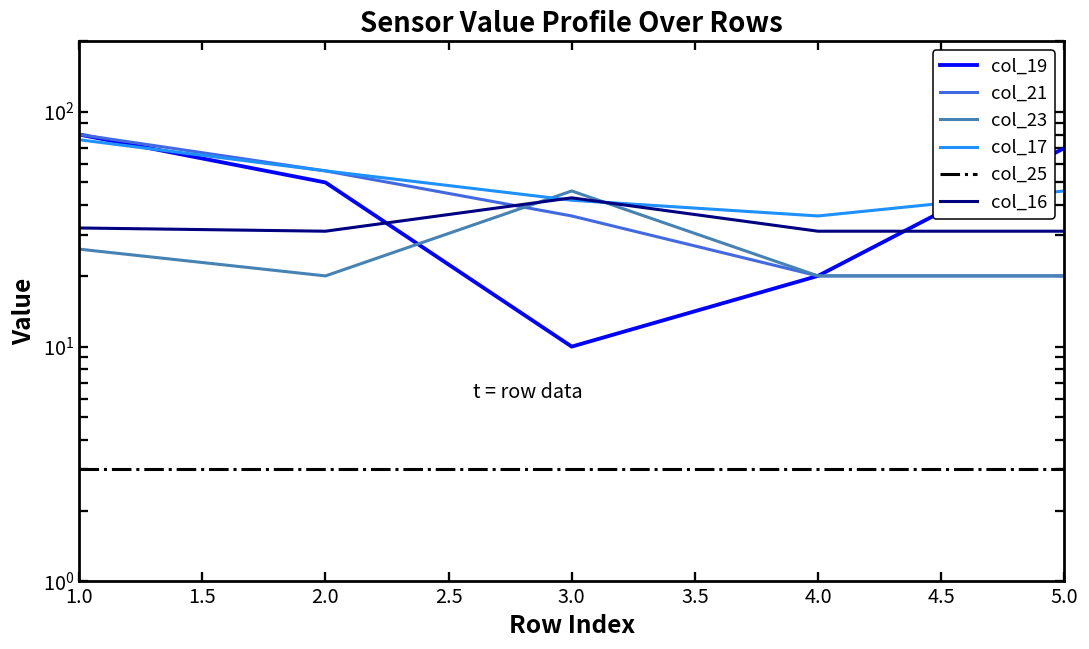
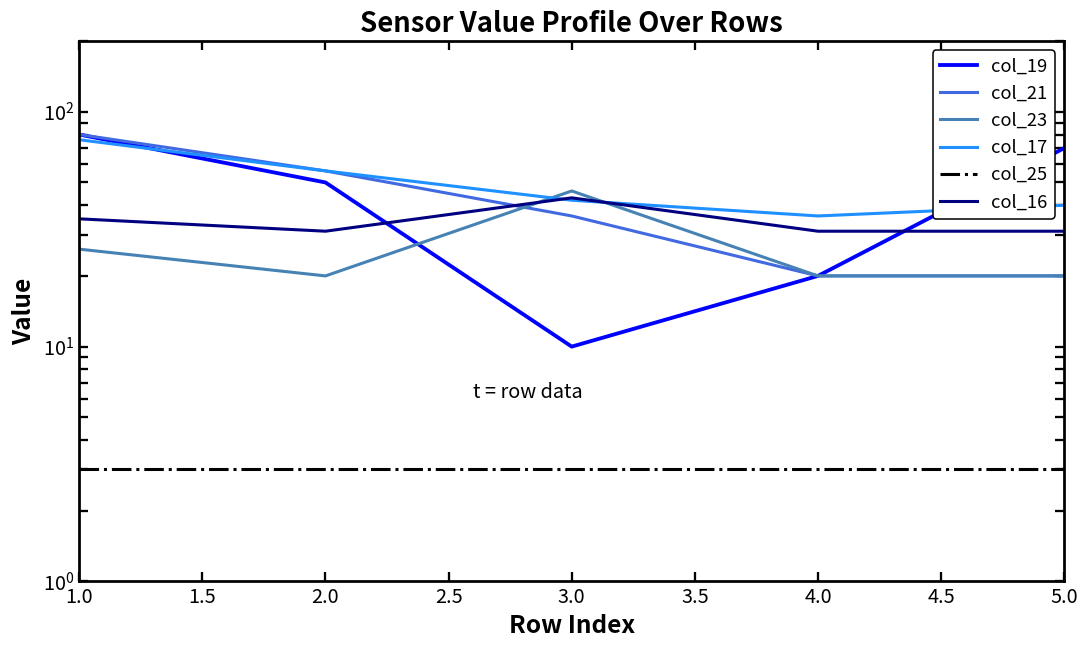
col_16, 1.0: 32 -> 35
col_17, 5.0: 46 -> 40
